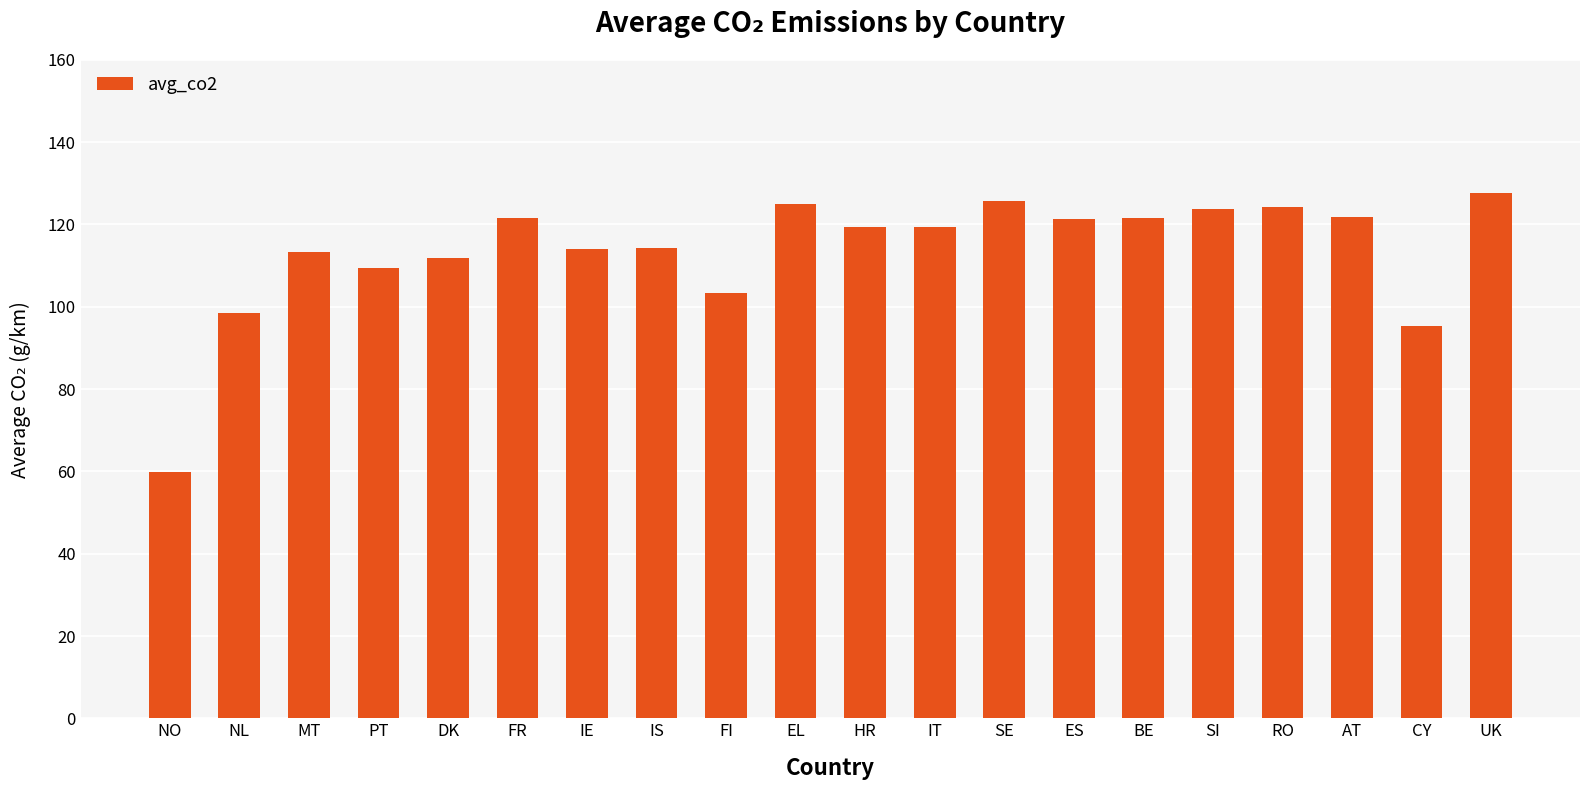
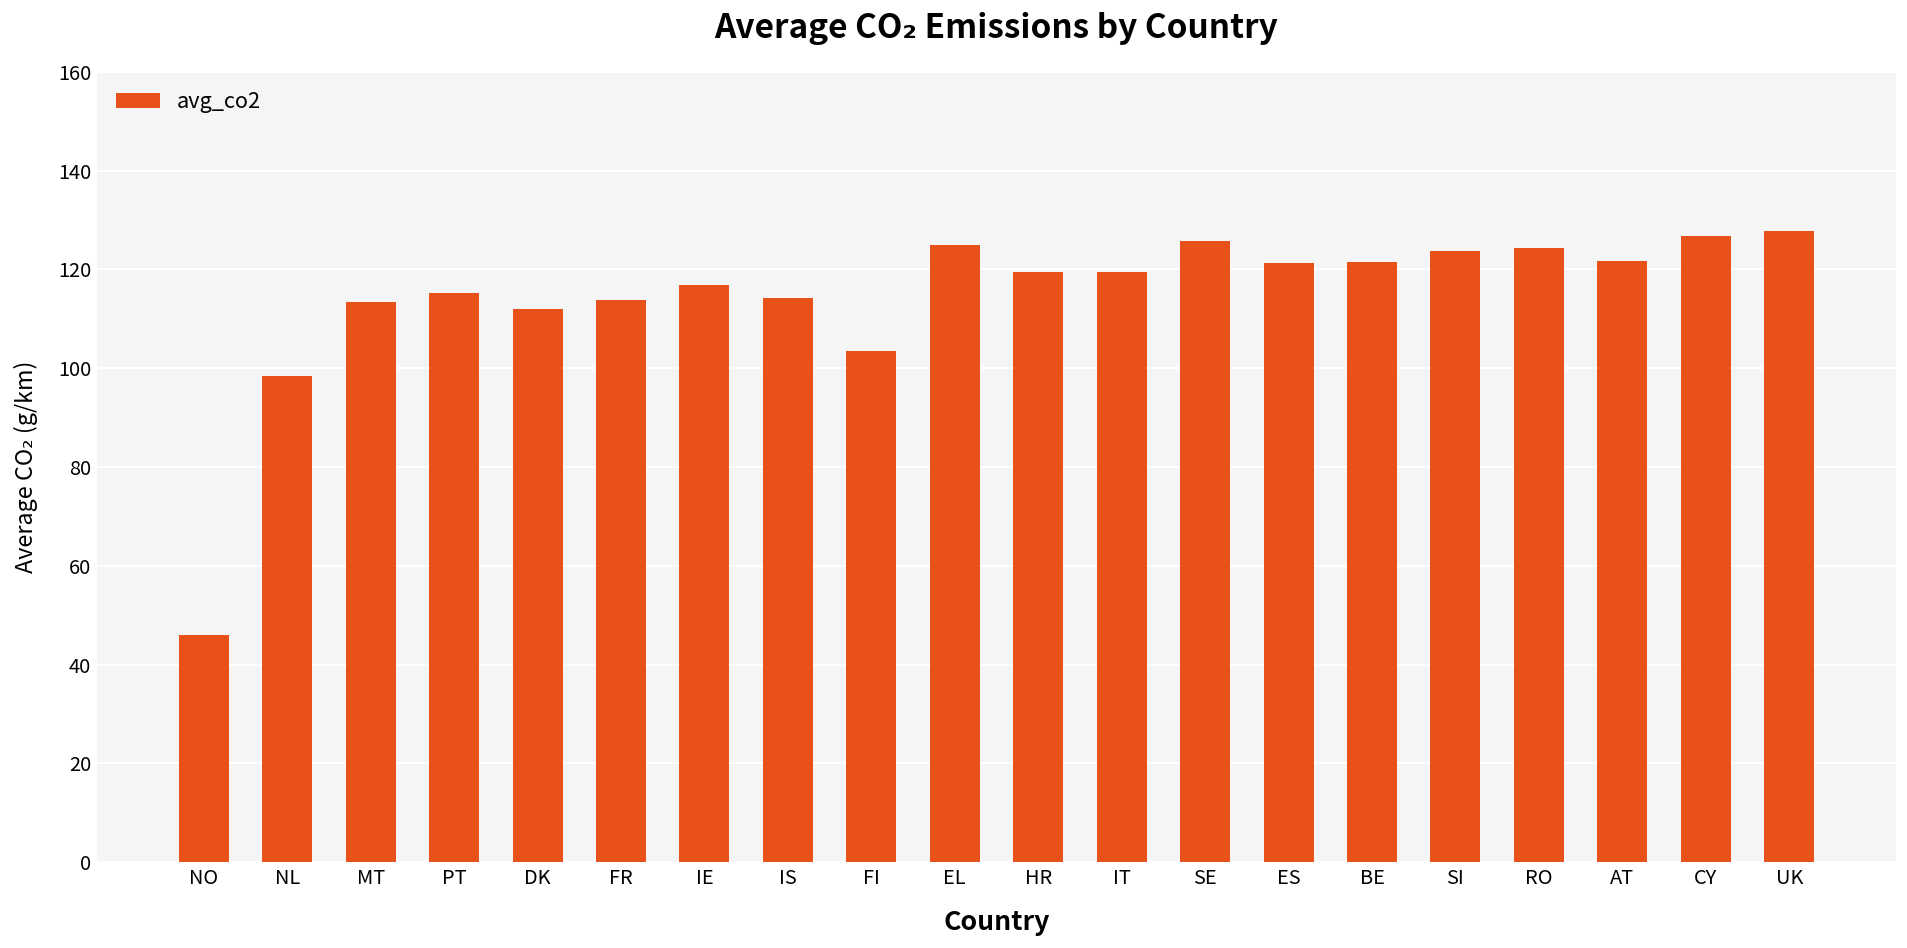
NO: 60 -> 46
PT: 109 -> 115
FR: 122 -> 114
IE: 114 -> 117
CY: 95 -> 127
